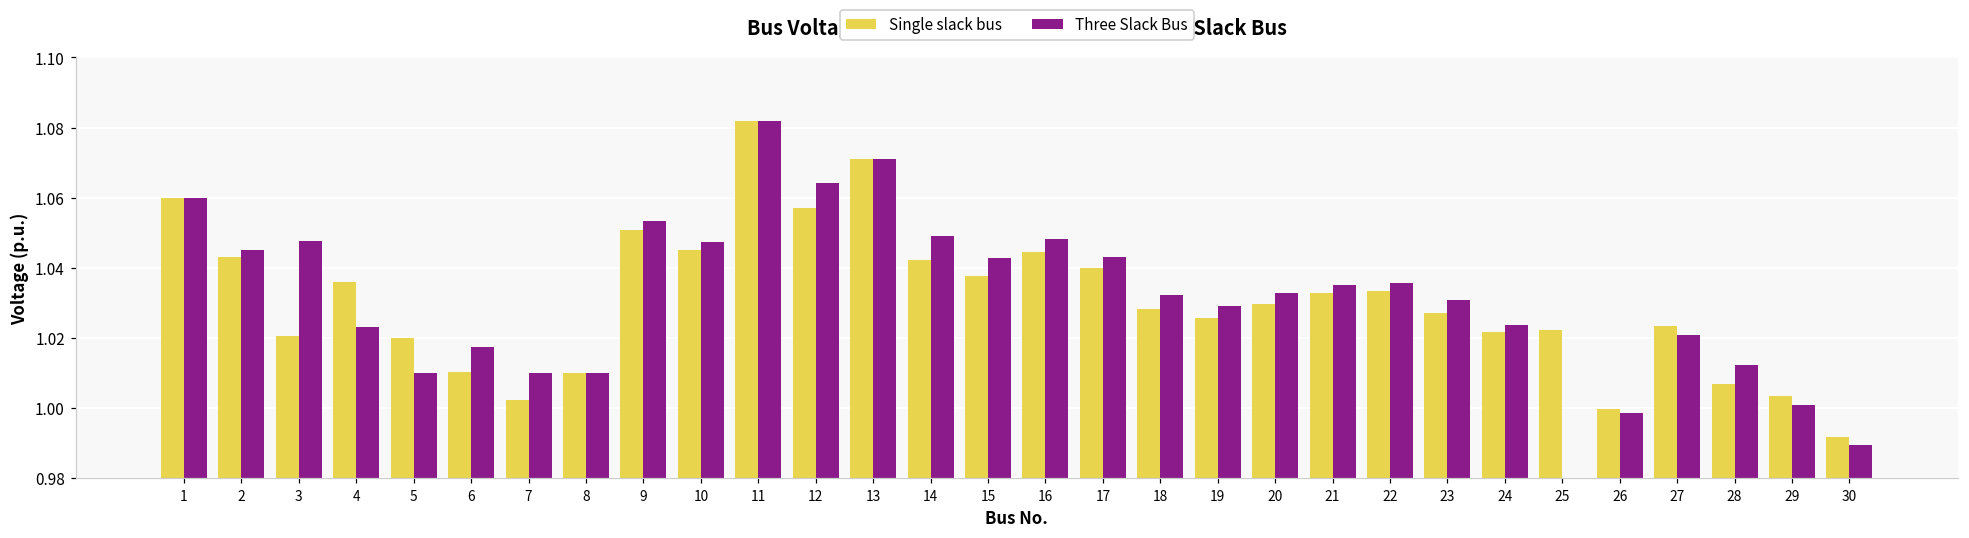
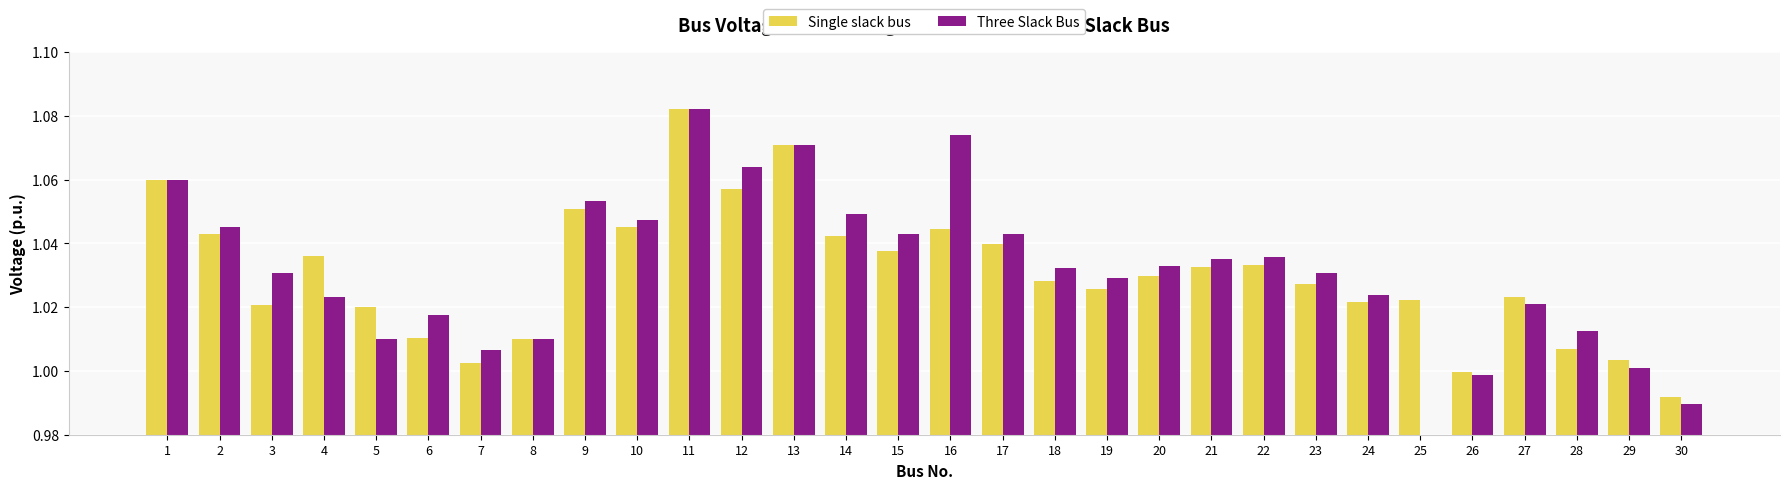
Three Slack Bus, 3: 1.048 -> 1.031
Three Slack Bus, 7: 1.010 -> 1.007
Three Slack Bus, 16: 1.048 -> 1.074
